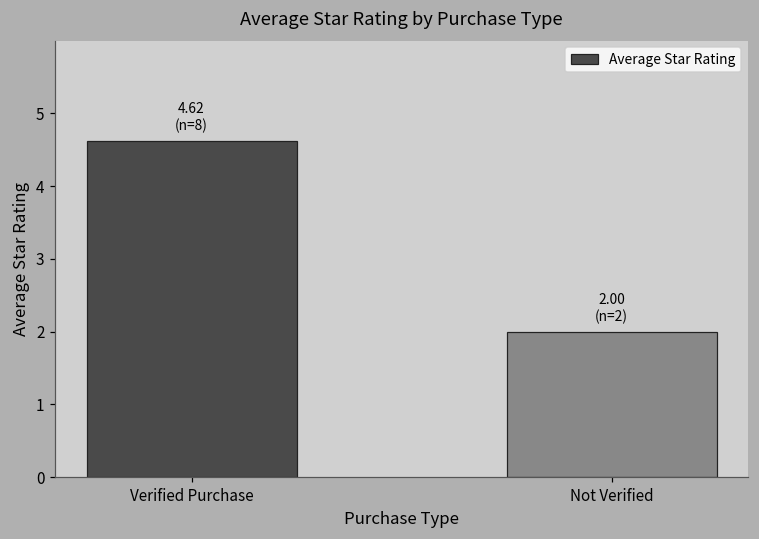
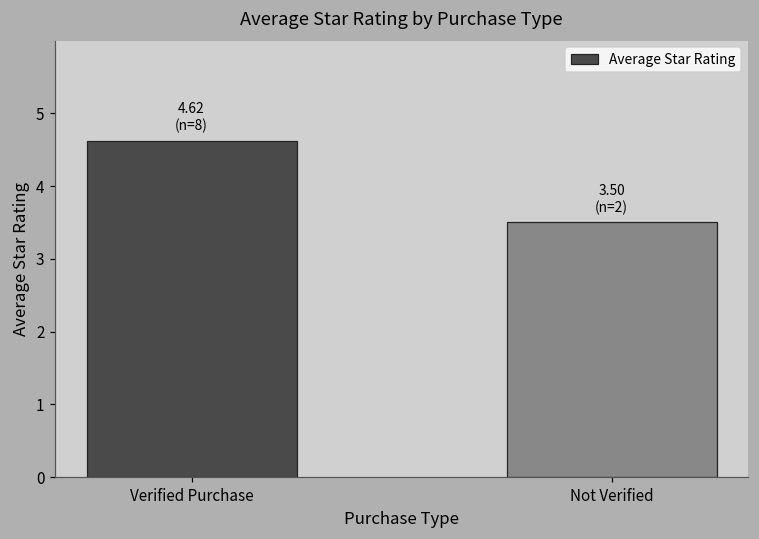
Not Verified: 2.00 -> 3.50
